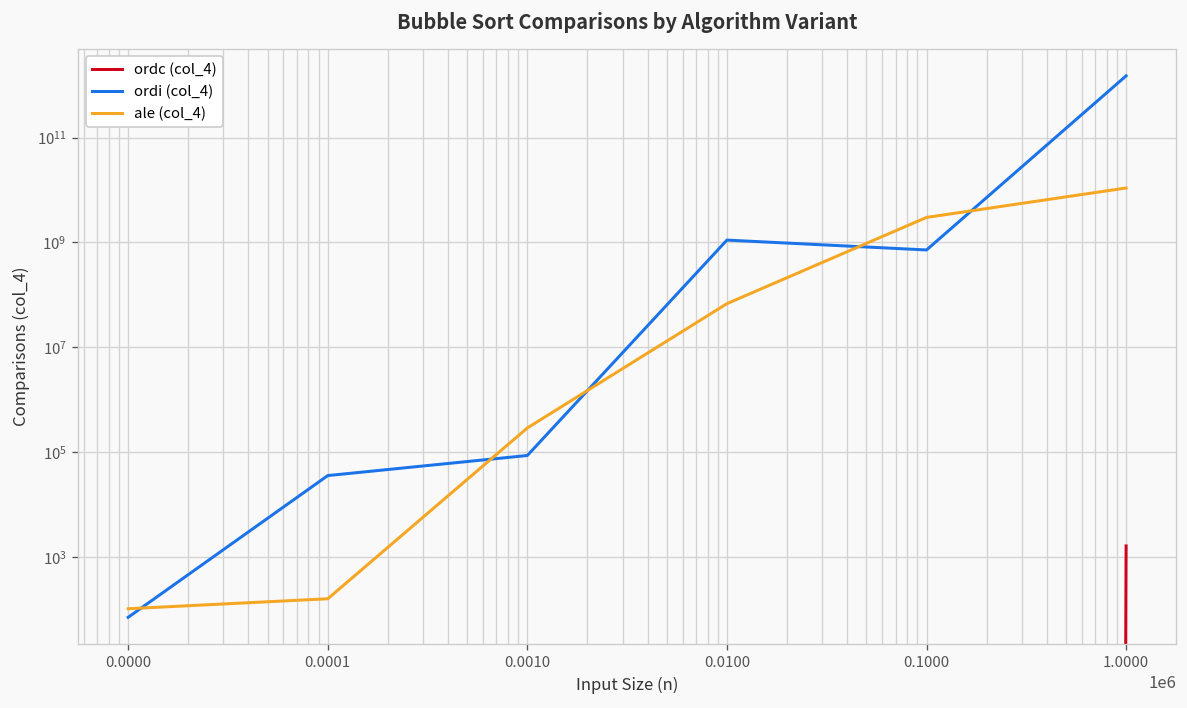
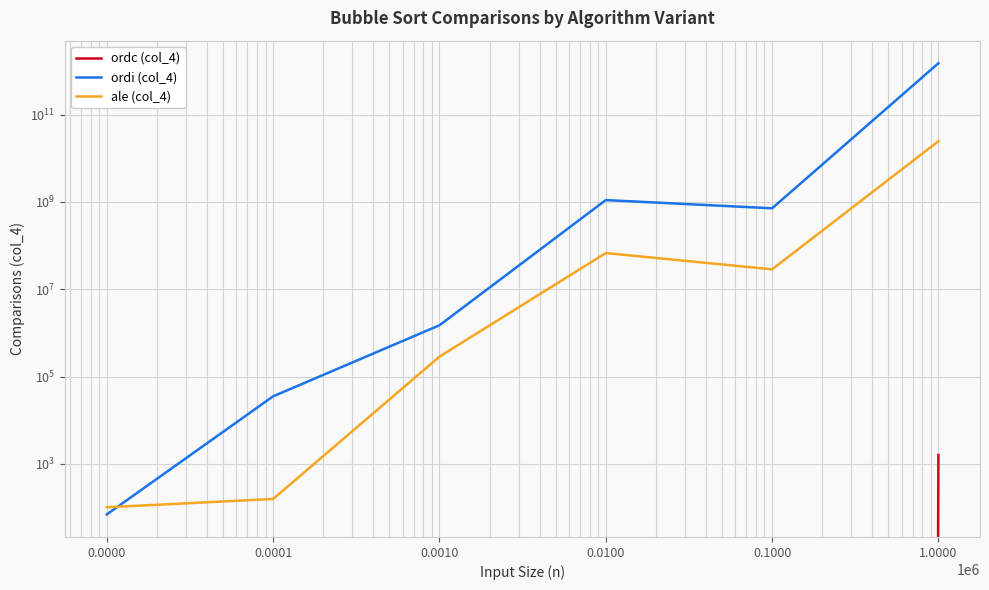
ordi (col_4), 0.0010: 90000 -> 1500000
ale (col_4), 0.1000: 3000000000 -> 30000000
ale (col_4), 1.0000: 11000000000 -> 20000000000
